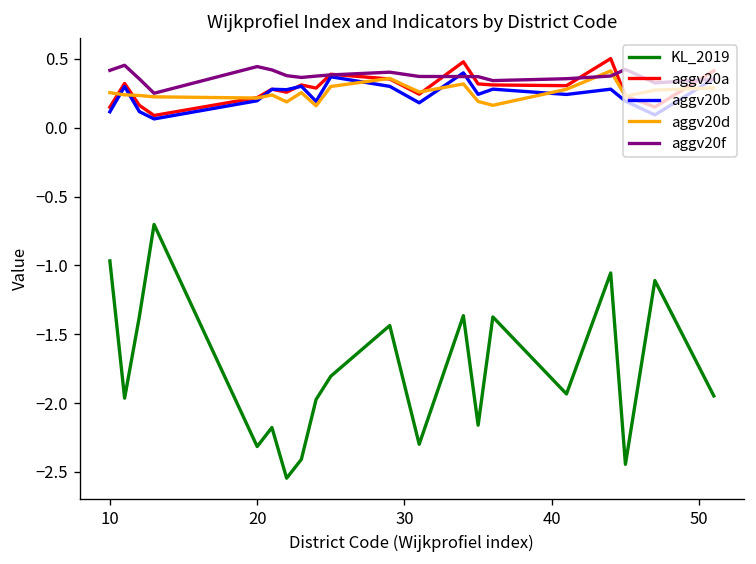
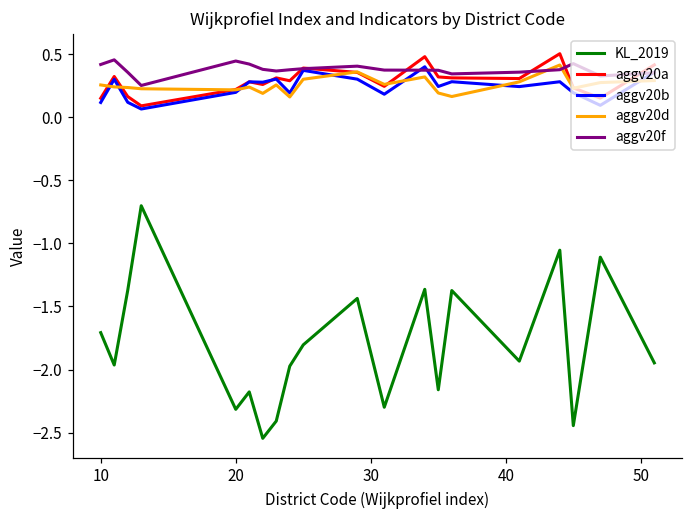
KL_2019, 10: -0.97 -> -1.71
